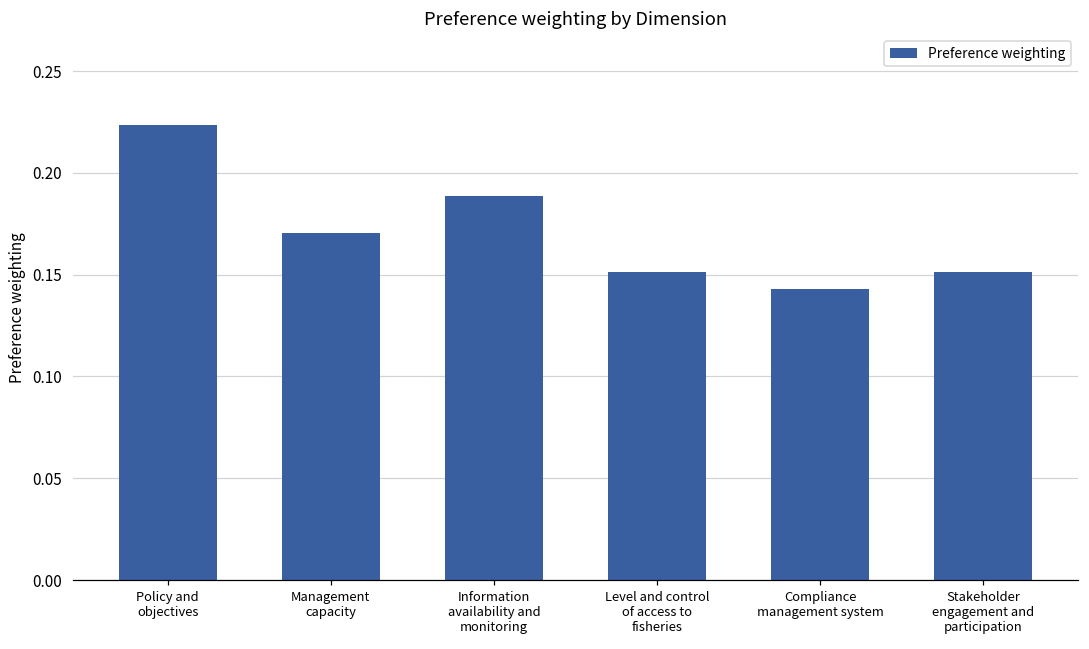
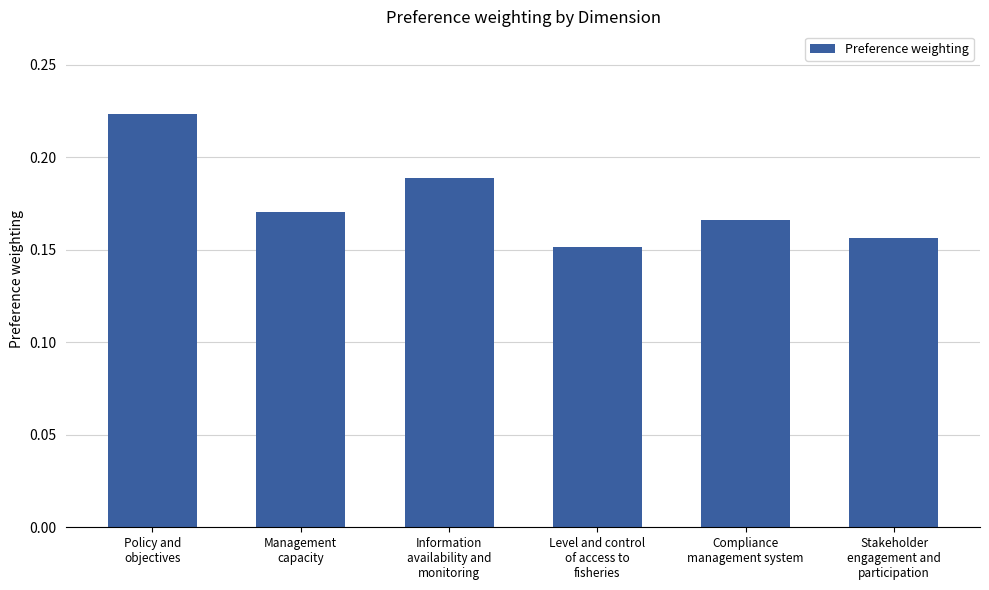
Compliance management system: 0.143 -> 0.166
Stakeholder engagement and participation: 0.151 -> 0.157
